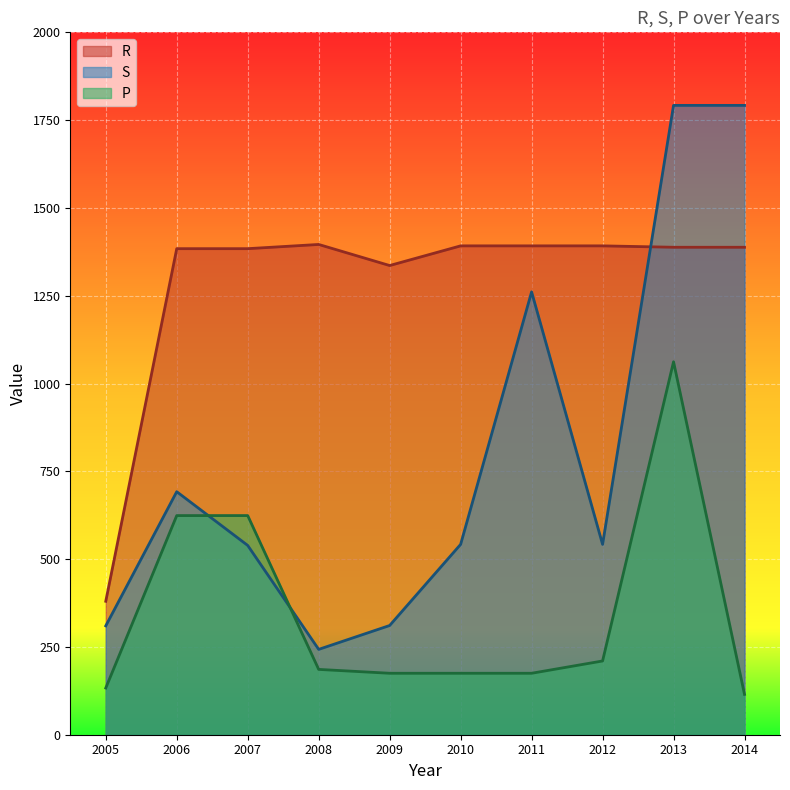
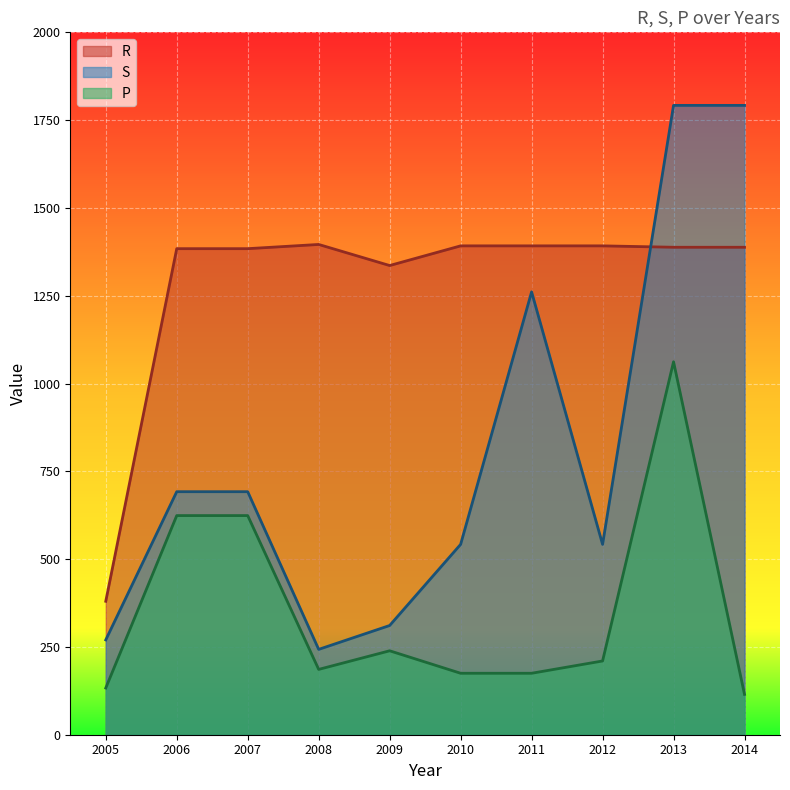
S, 2005: 310 -> 270
S, 2007: 540 -> 690
P, 2009: 180 -> 240
